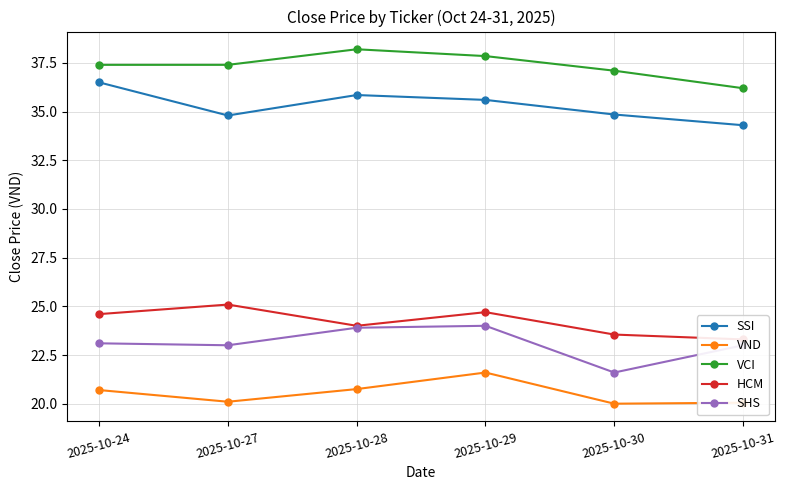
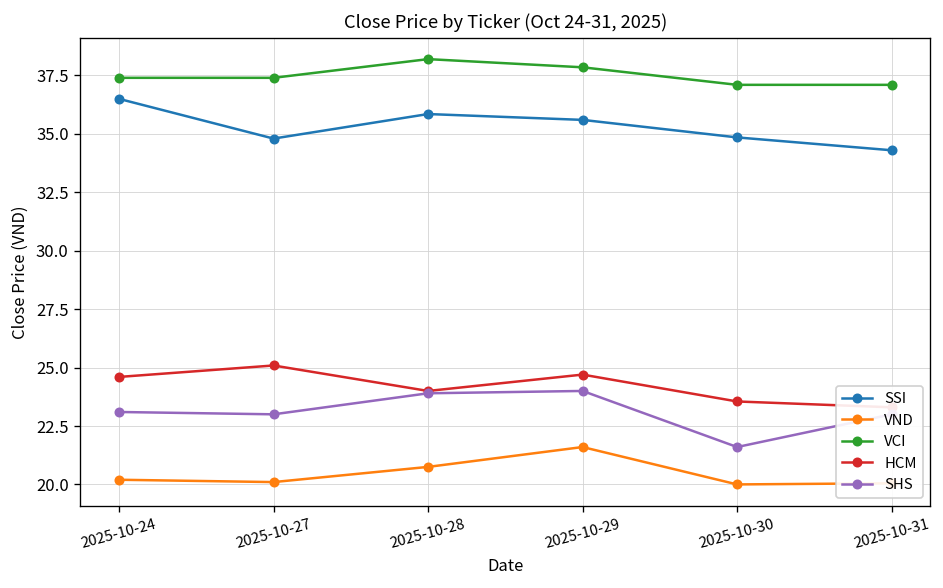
VND, 2025-10-24: 20.7 -> 20.2
VCI, 2025-10-31: 36.2 -> 37.1
